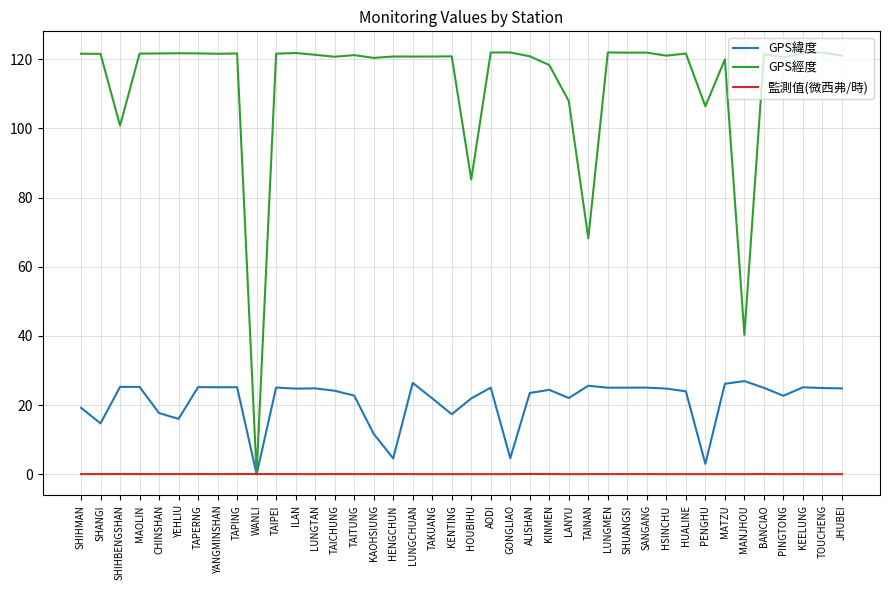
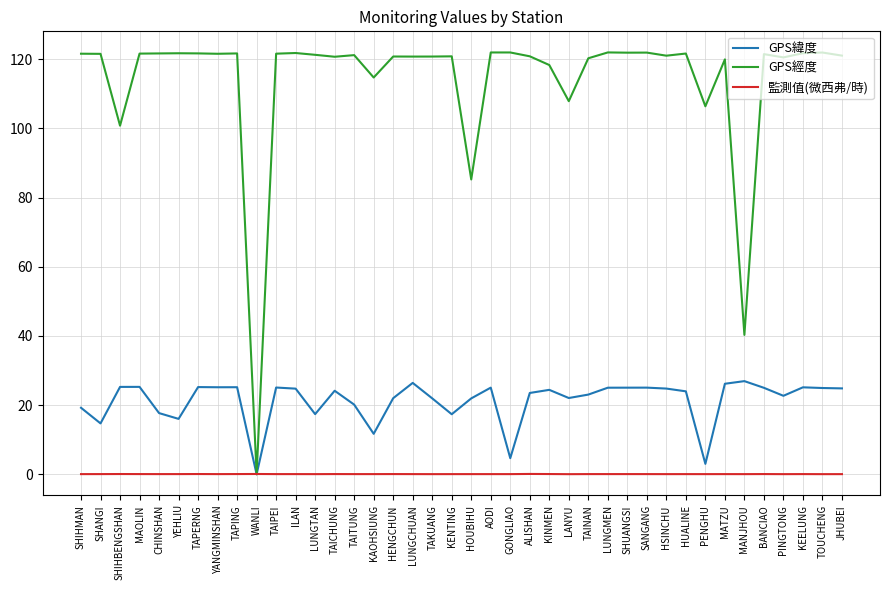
GPS緯度, LUNGTAN: 25 -> 17
GPS緯度, TAITUNG: 23 -> 20
GPS經度, KAOHSIUNG: 120 -> 115
GPS緯度, HENGCHUN: 5 -> 22
GPS緯度, TAINAN: 26 -> 23
GPS經度, TAINAN: 68 -> 120
